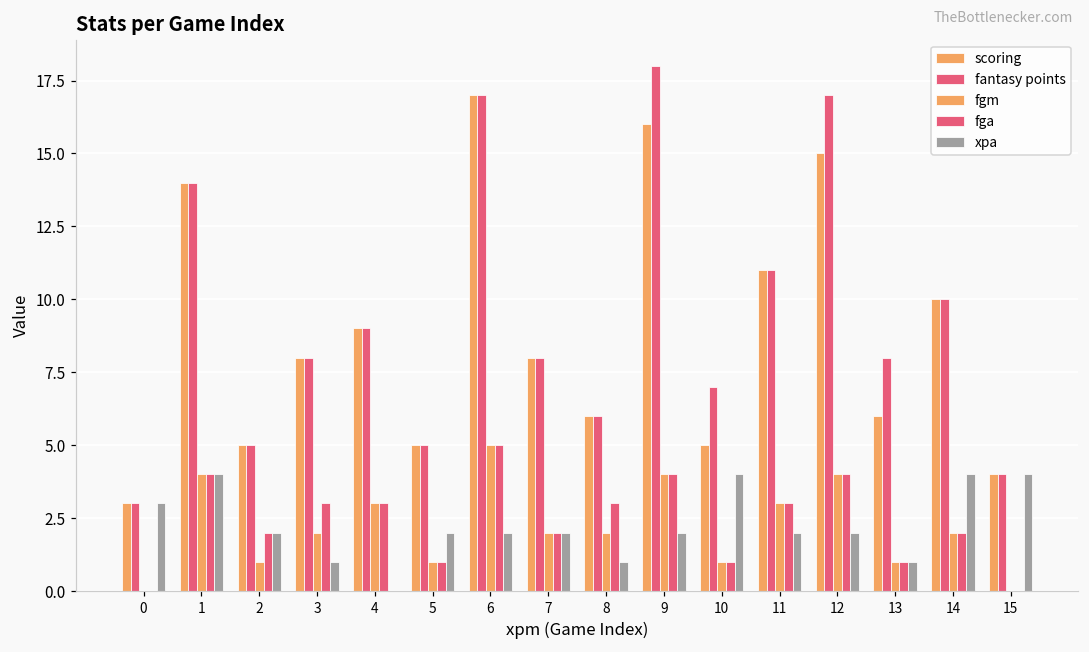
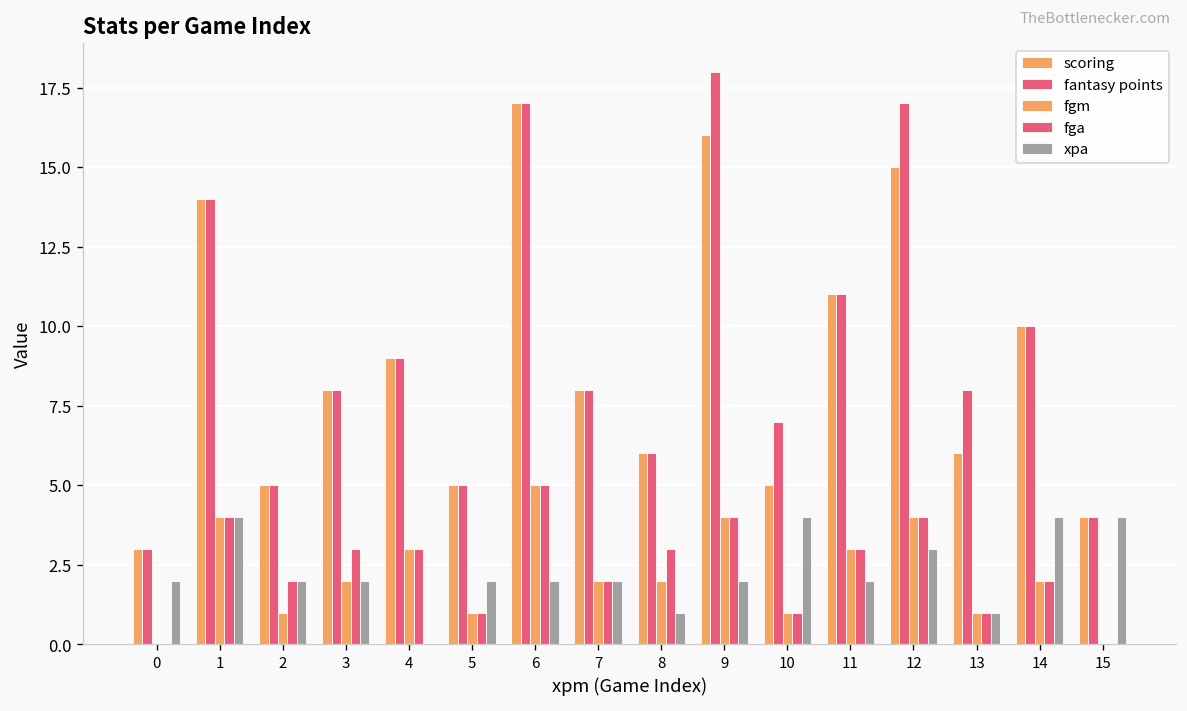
xpa, 0: 3 -> 2
xpa, 3: 1 -> 2
xpa, 12: 2 -> 3
